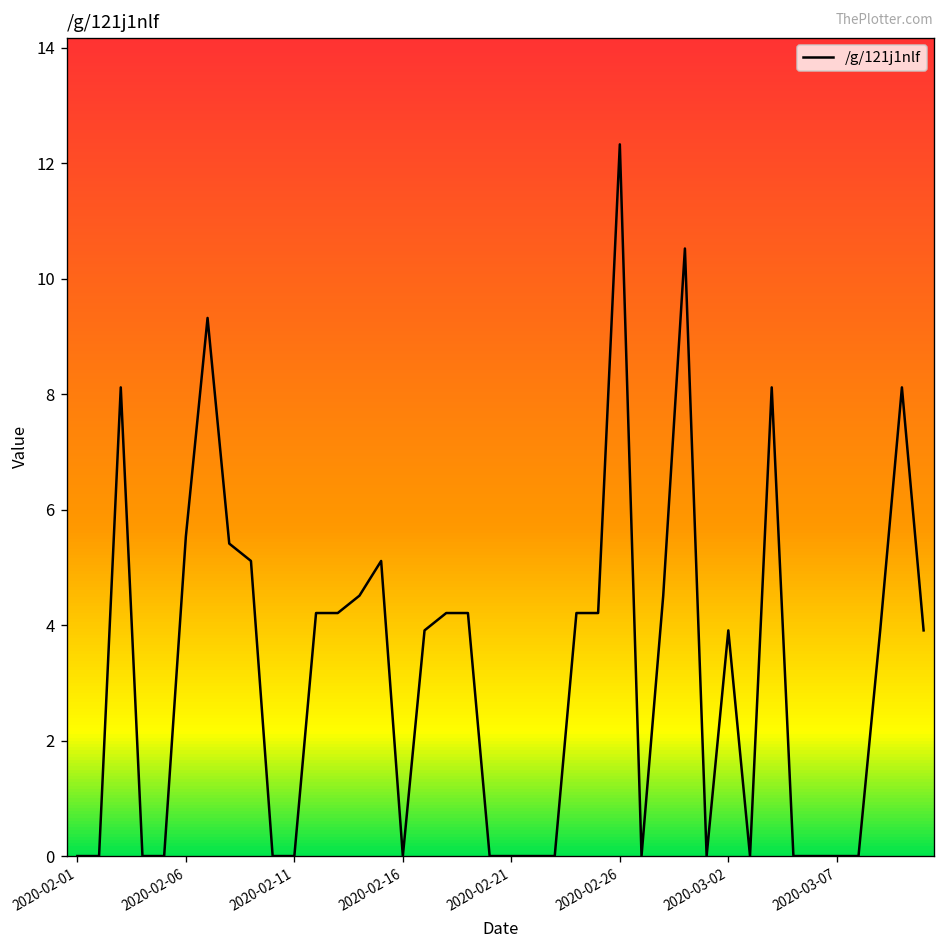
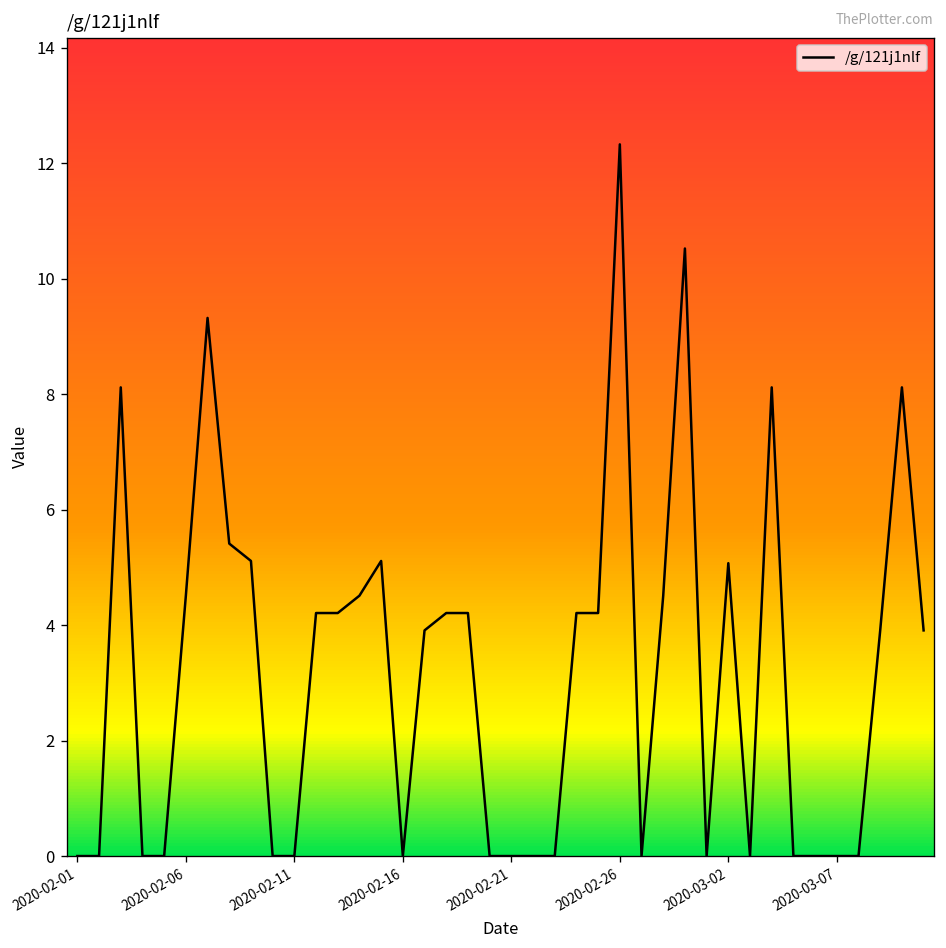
2020-02-06: 5.5 -> 4.5
2020-03-02: 3.9 -> 5.1
